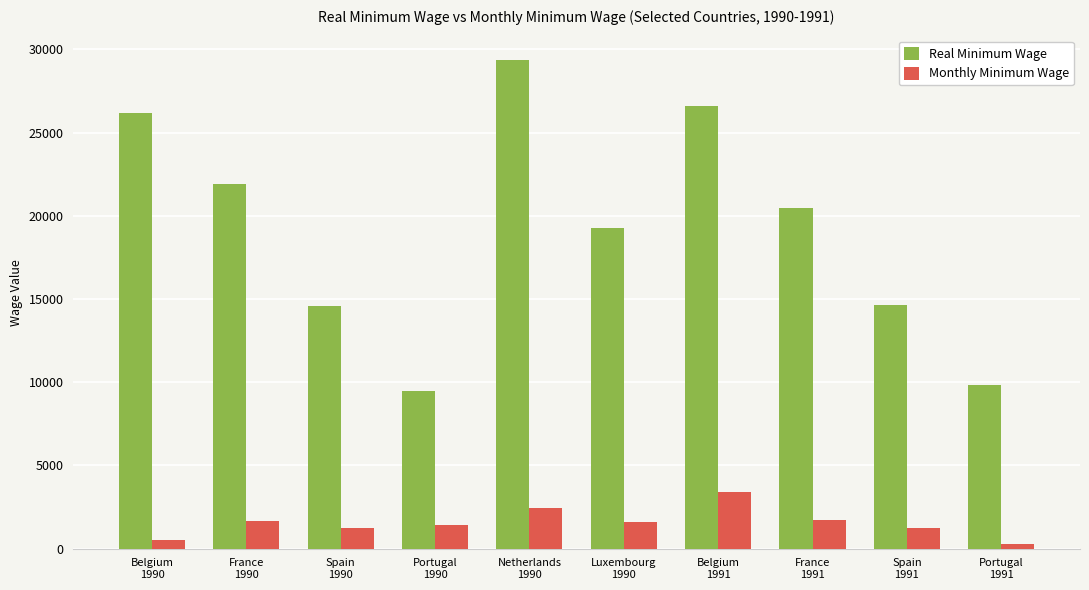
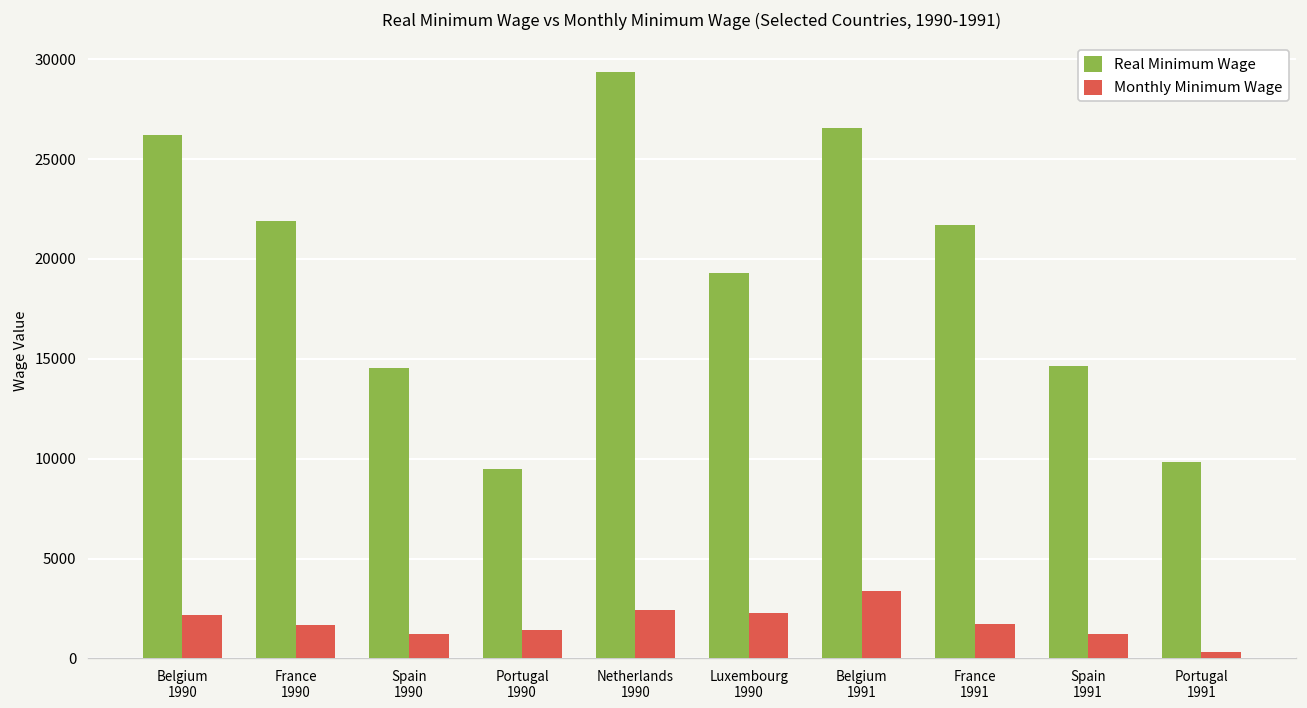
Monthly Minimum Wage, Belgium 1990: 500 -> 2200
Monthly Minimum Wage, Luxembourg 1990: 1600 -> 2300
Real Minimum Wage, France 1991: 20500 -> 21700
